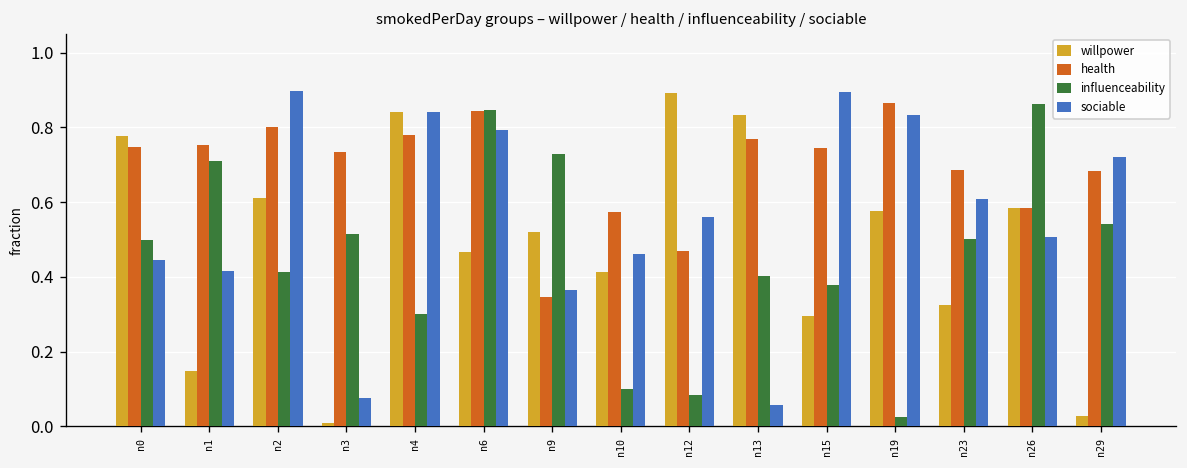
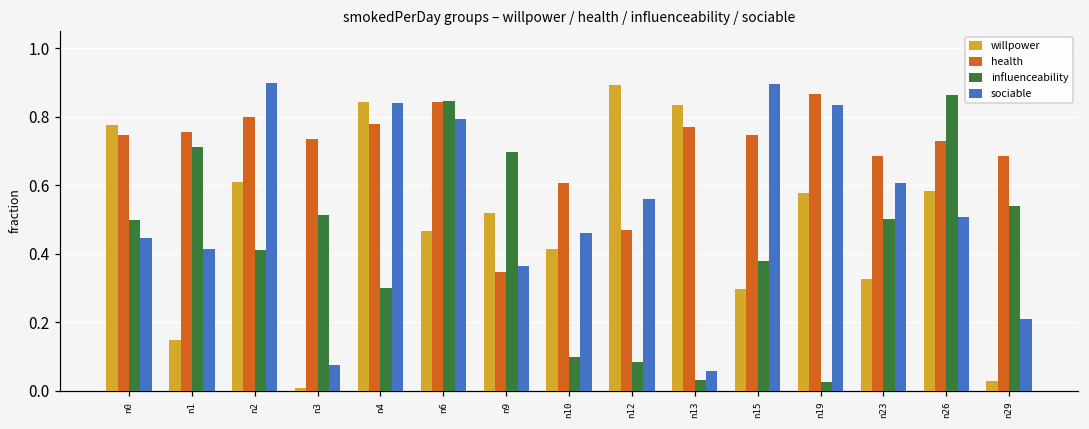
influenceability, n9: 0.73 -> 0.70
health, n10: 0.57 -> 0.61
influenceability, n13: 0.40 -> 0.03
health, n26: 0.58 -> 0.73
sociable, n29: 0.72 -> 0.21
